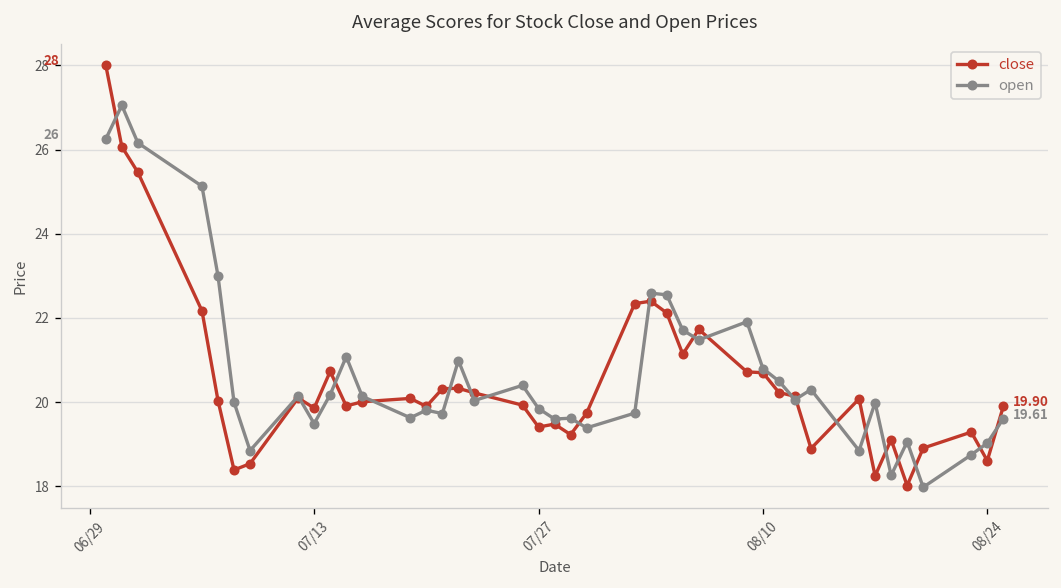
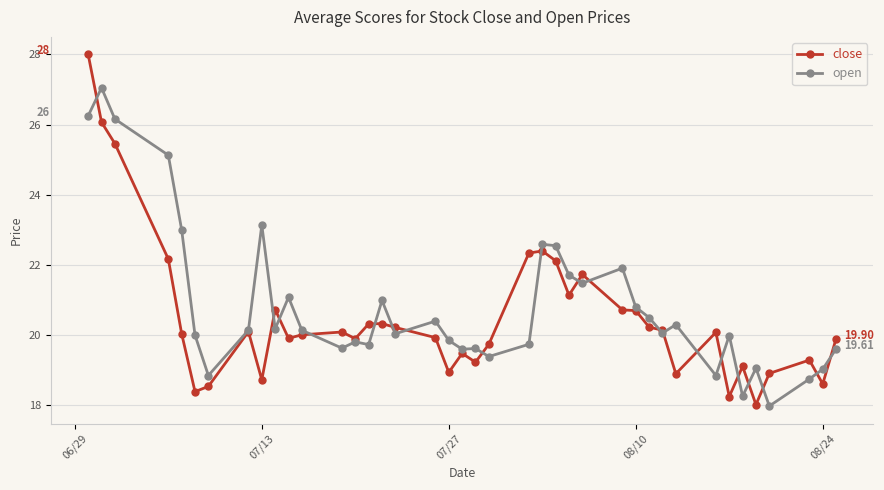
close, 07/13: 19.9 -> 18.7
open, 07/13: 19.5 -> 23.1
close, 07/27: 19.4 -> 18.9
